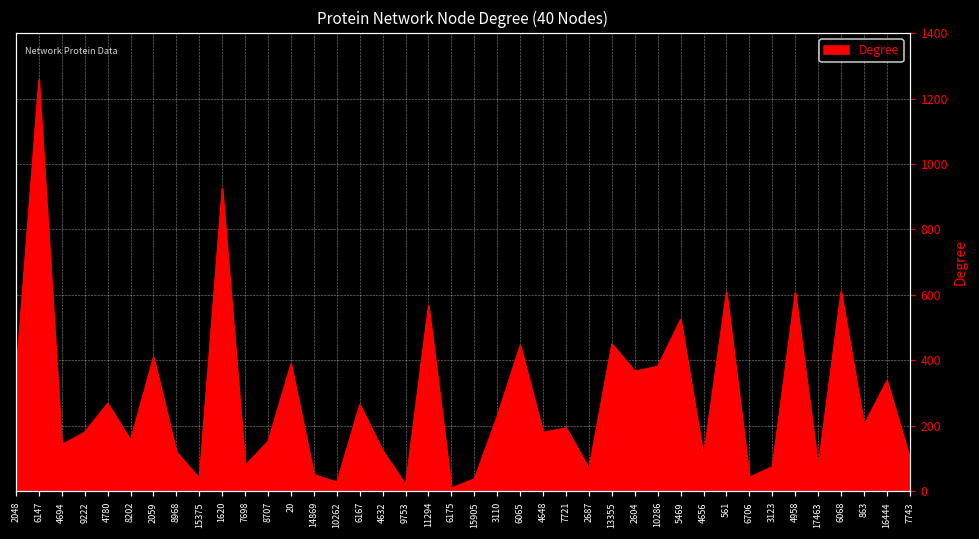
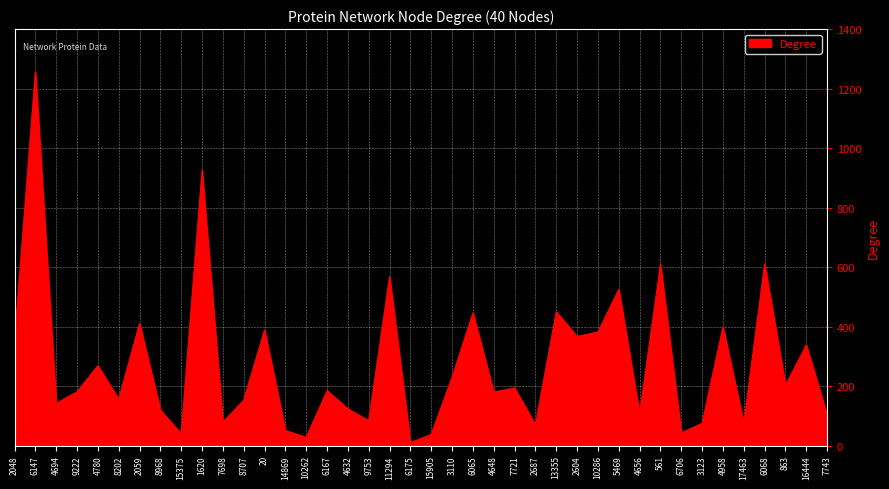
6167: 270 -> 190
9753: 20 -> 80
4958: 610 -> 400
